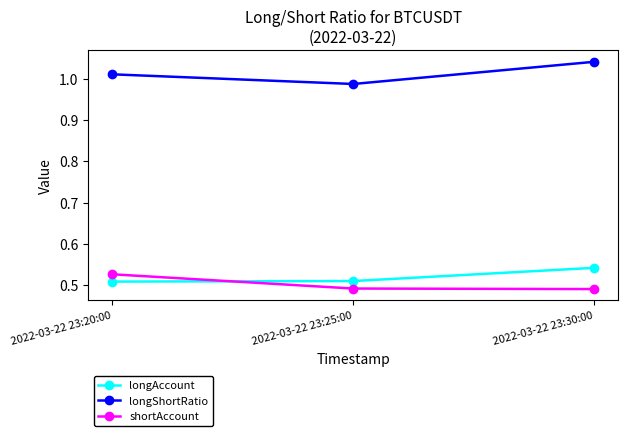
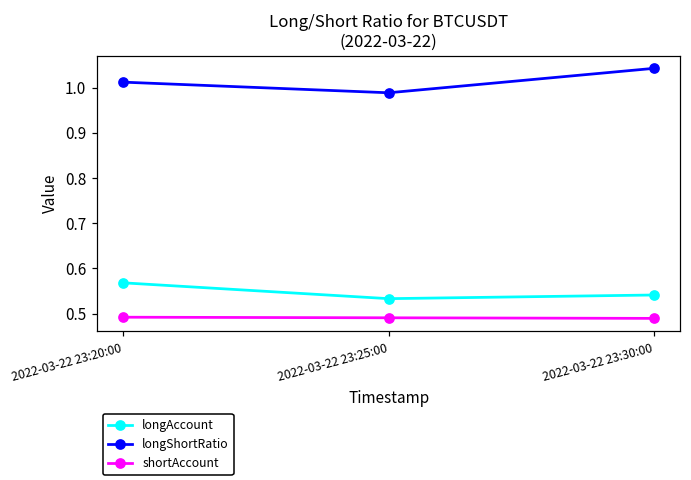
longAccount, 2022-03-22 23:20:00: 0.51 -> 0.57
shortAccount, 2022-03-22 23:20:00: 0.53 -> 0.49
longAccount, 2022-03-22 23:25:00: 0.51 -> 0.53
